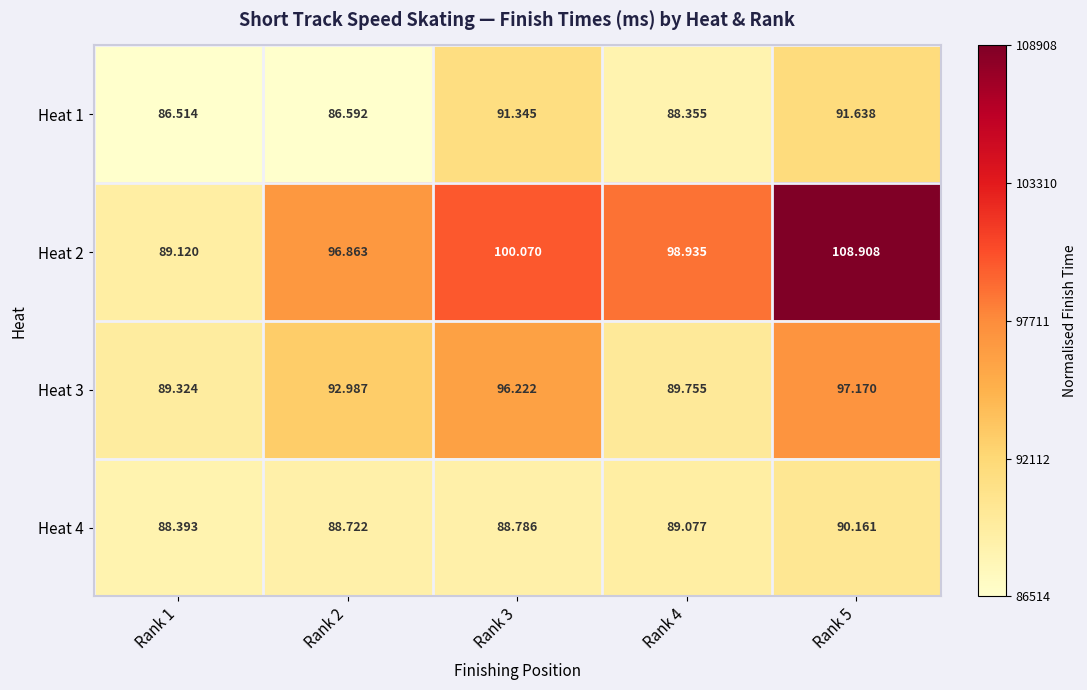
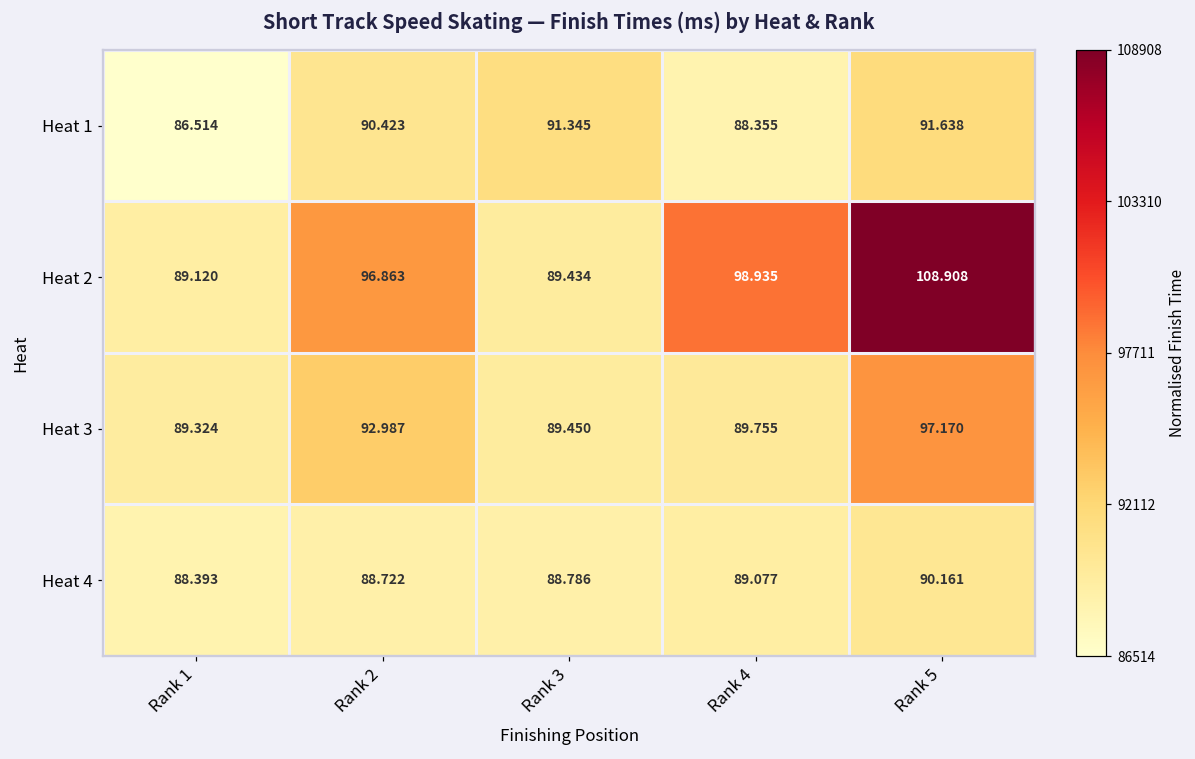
Heat 1, Rank 2: 86.592 -> 90.423
Heat 2, Rank 3: 100.070 -> 89.434
Heat 3, Rank 3: 96.222 -> 89.450
